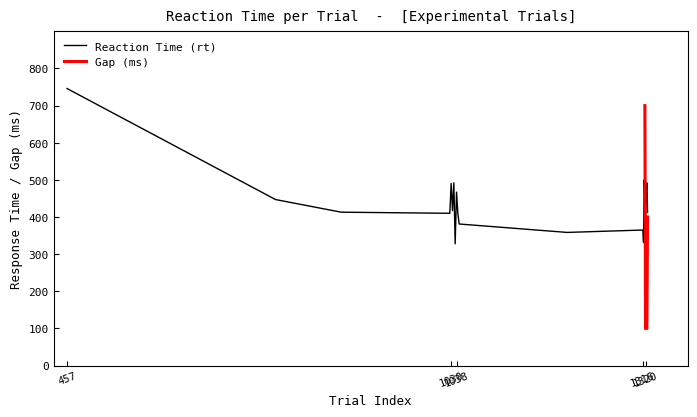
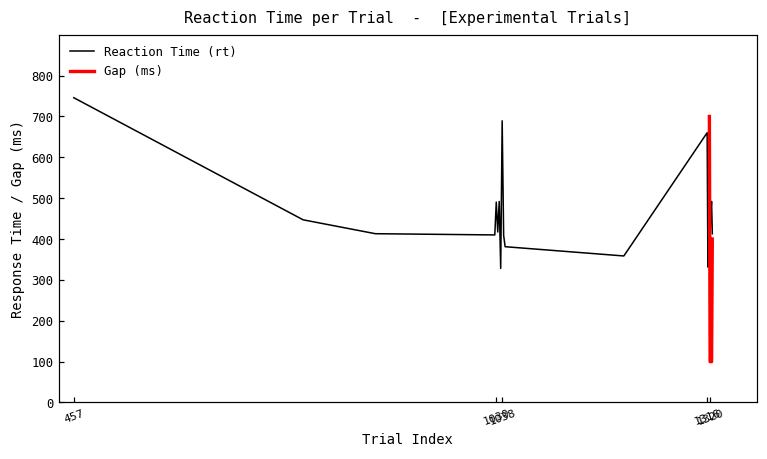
Reaction Time (rt), 1038: 470 -> 690
Reaction Time (rt), 1316: 370 -> 660
